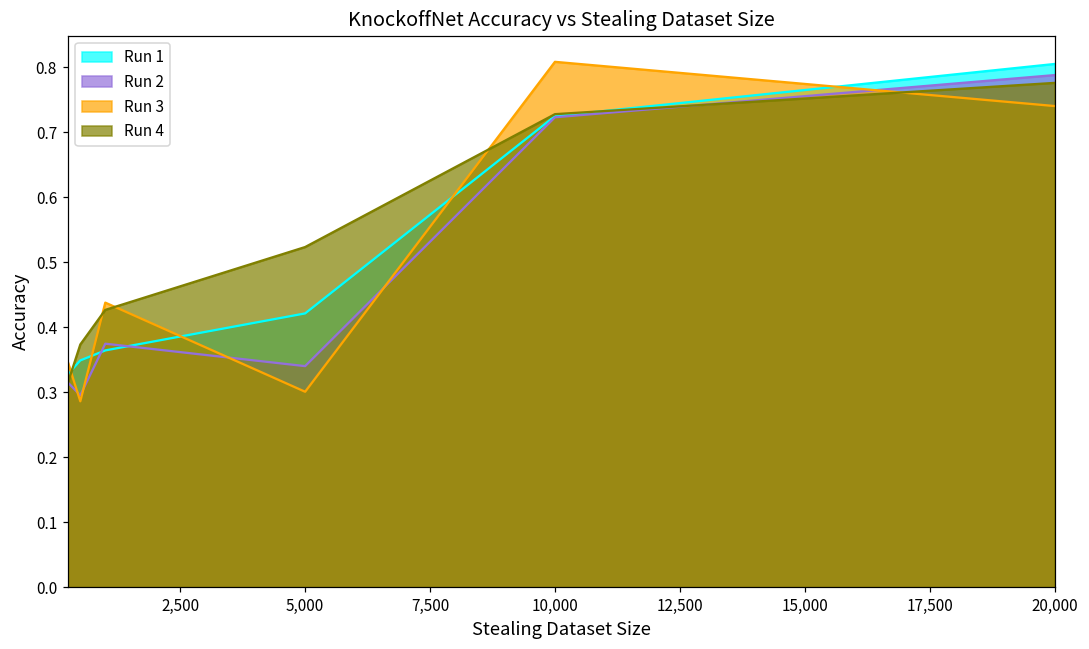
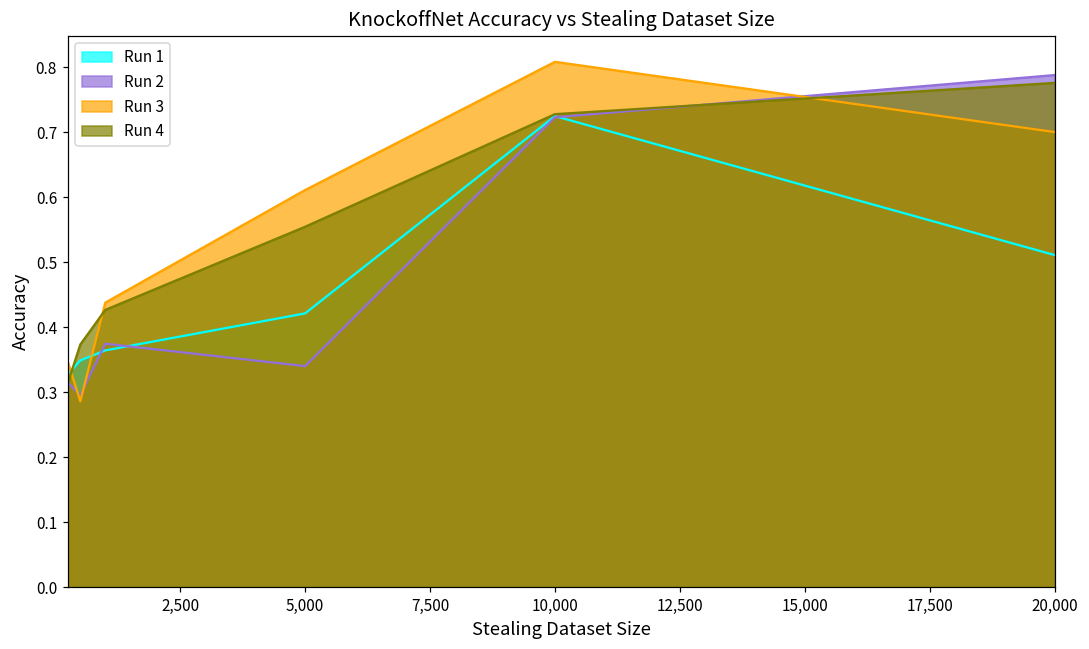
Run 3, 5,000: 0.30 -> 0.61
Run 4, 5,000: 0.52 -> 0.55
Run 1, 20,000: 0.80 -> 0.51
Run 3, 20,000: 0.74 -> 0.70
